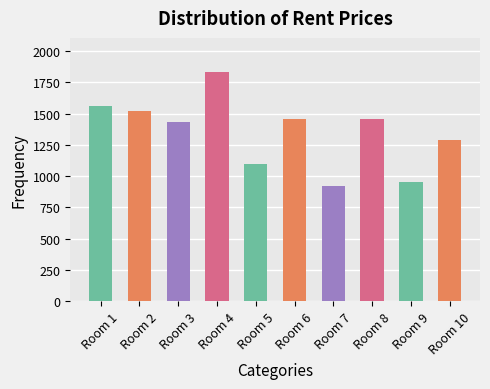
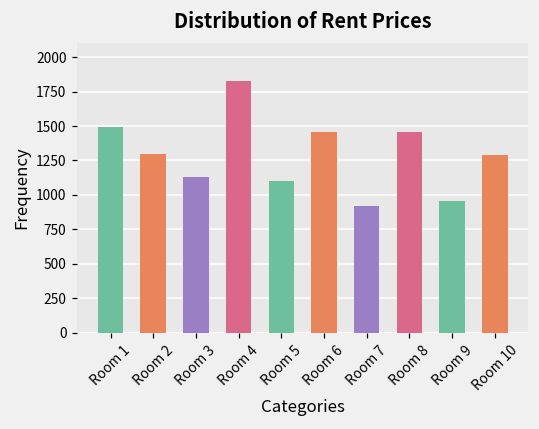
Room 1: 1560 -> 1490
Room 2: 1520 -> 1300
Room 3: 1430 -> 1130
